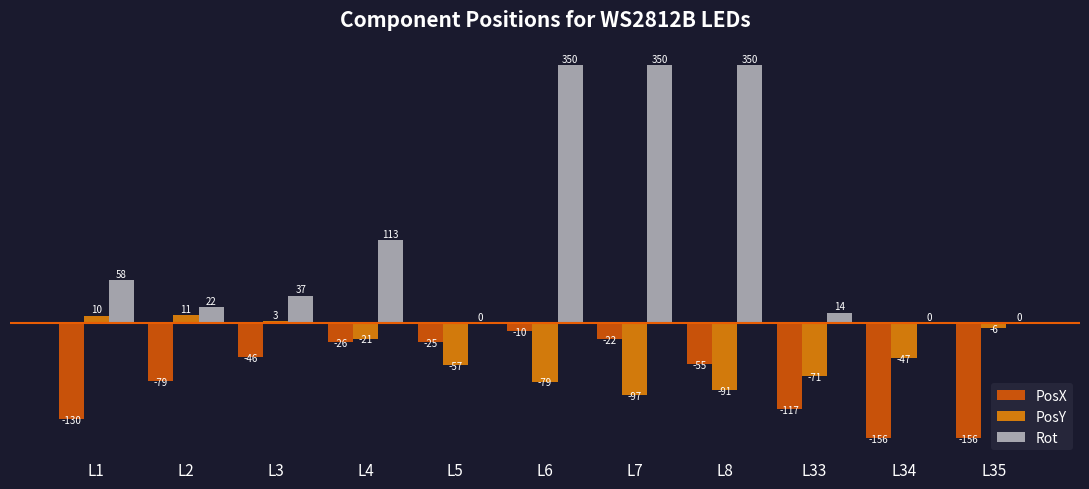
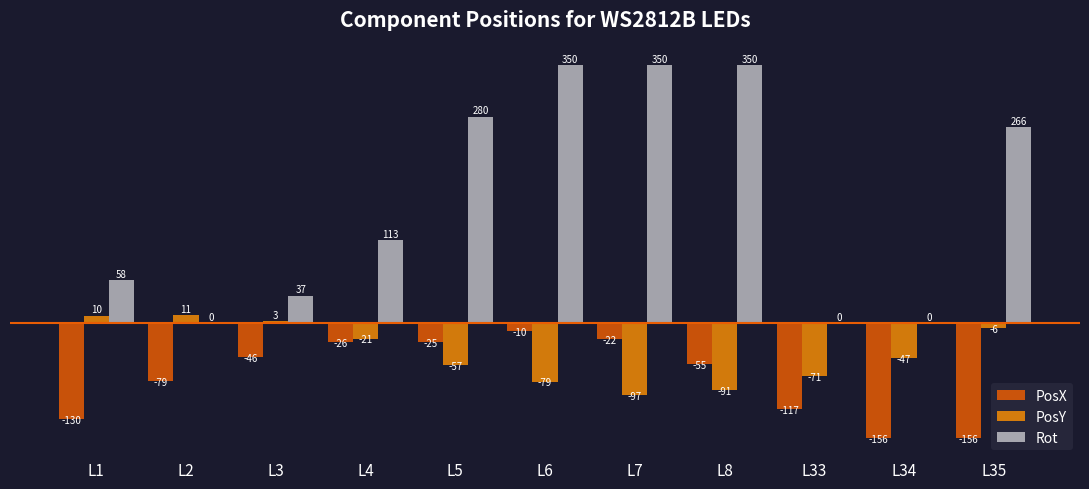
Rot, L2: 22 -> 0
Rot, L5: 0 -> 280
Rot, L33: 14 -> 0
Rot, L35: 0 -> 266
